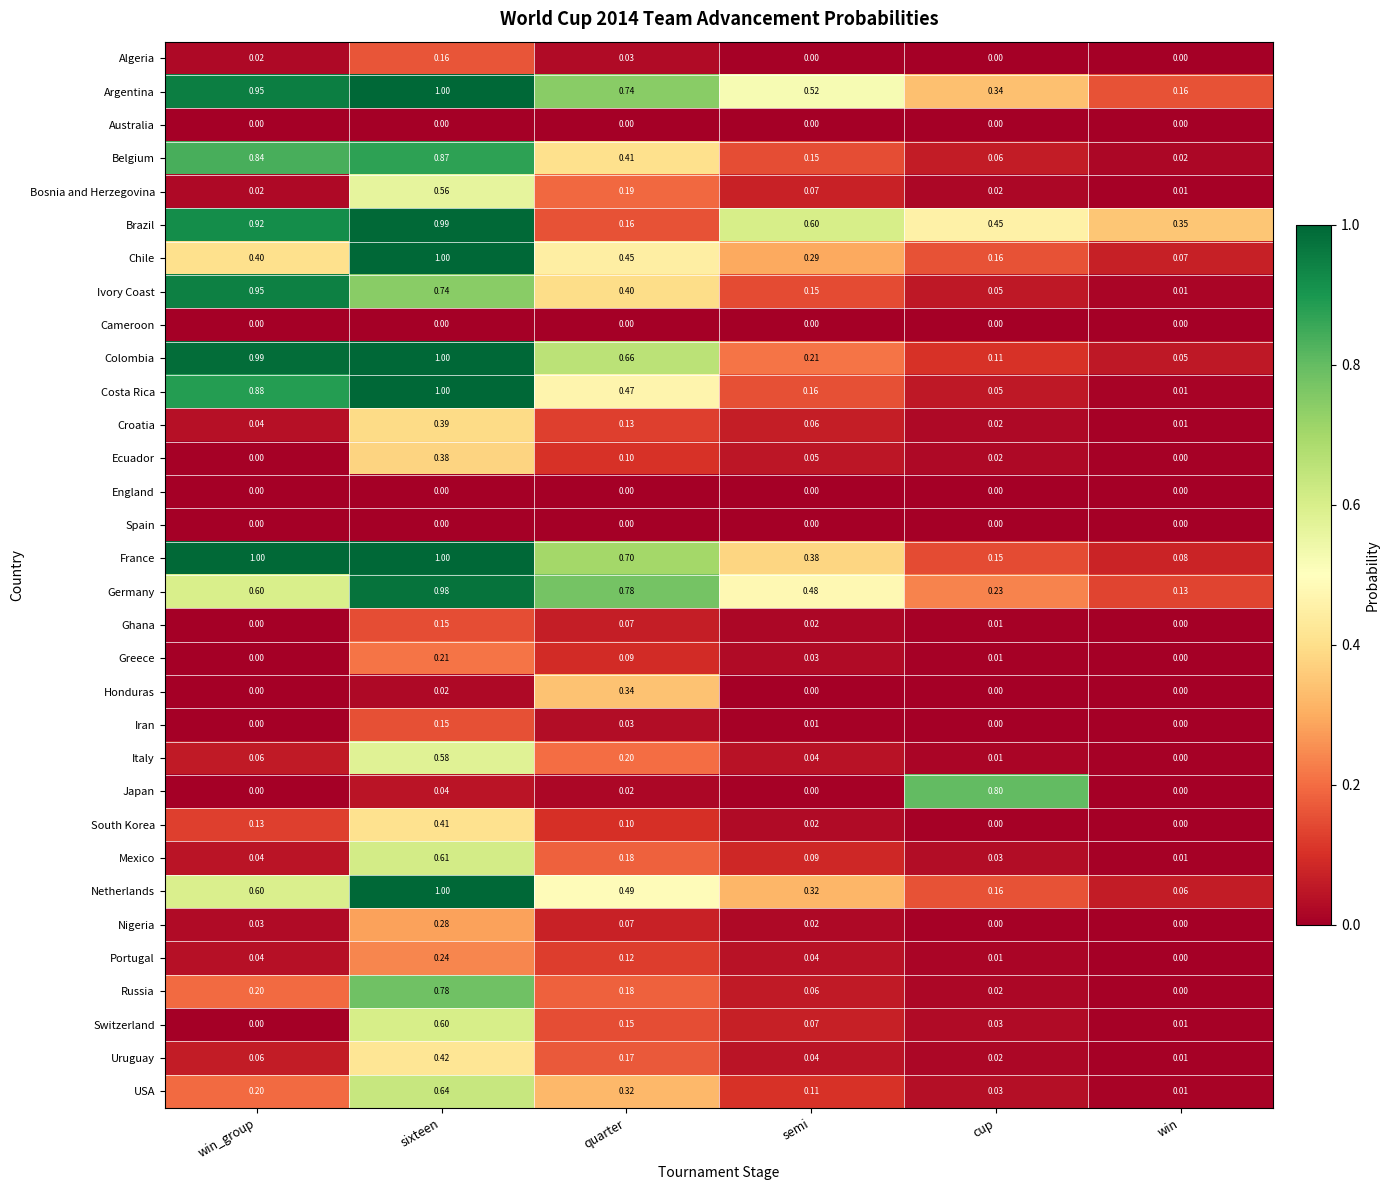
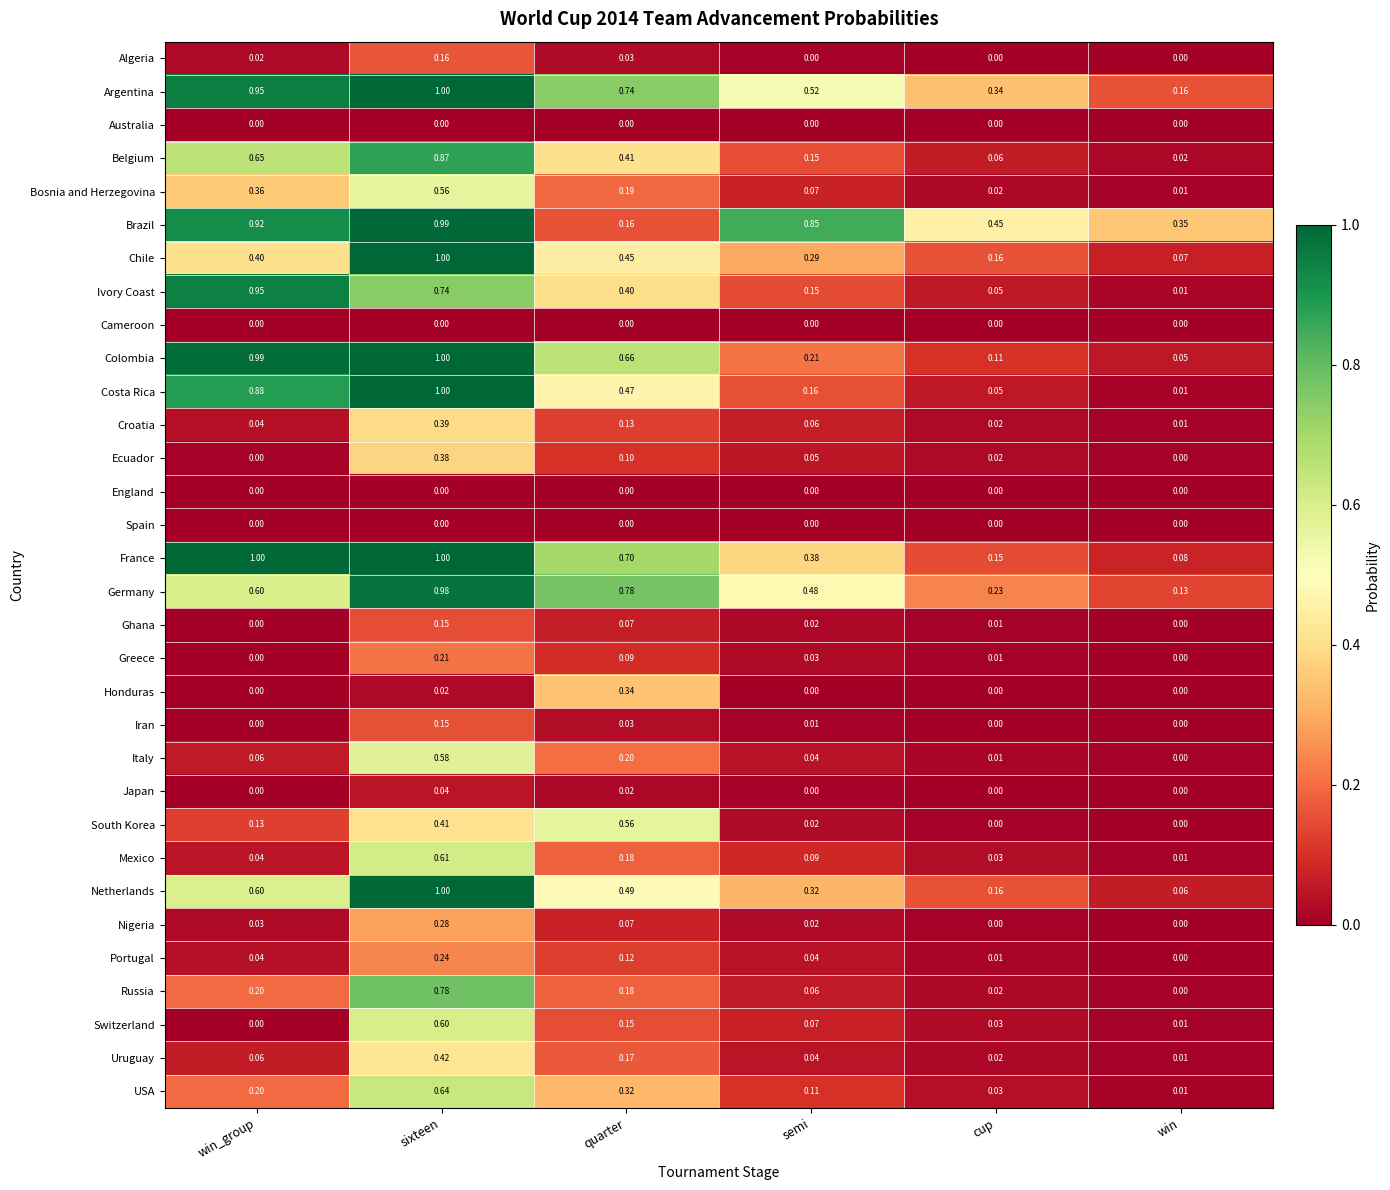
Belgium, win_group: 0.84 -> 0.65
Bosnia and Herzegovina, win_group: 0.02 -> 0.36
Brazil, semi: 0.60 -> 0.85
Japan, cup: 0.80 -> 0.00
South Korea, quarter: 0.10 -> 0.56
